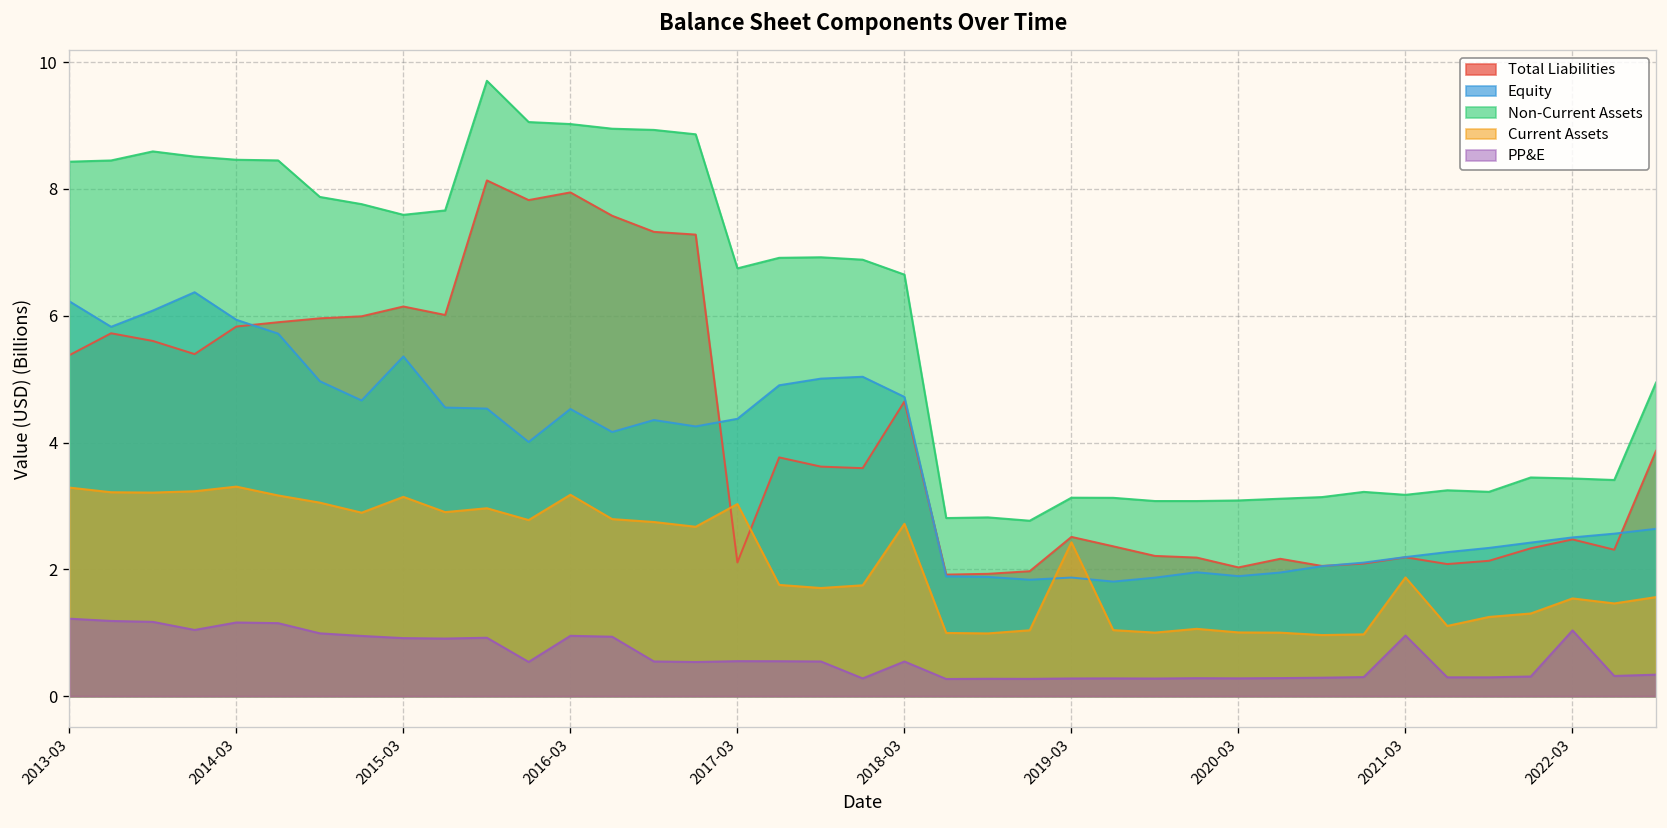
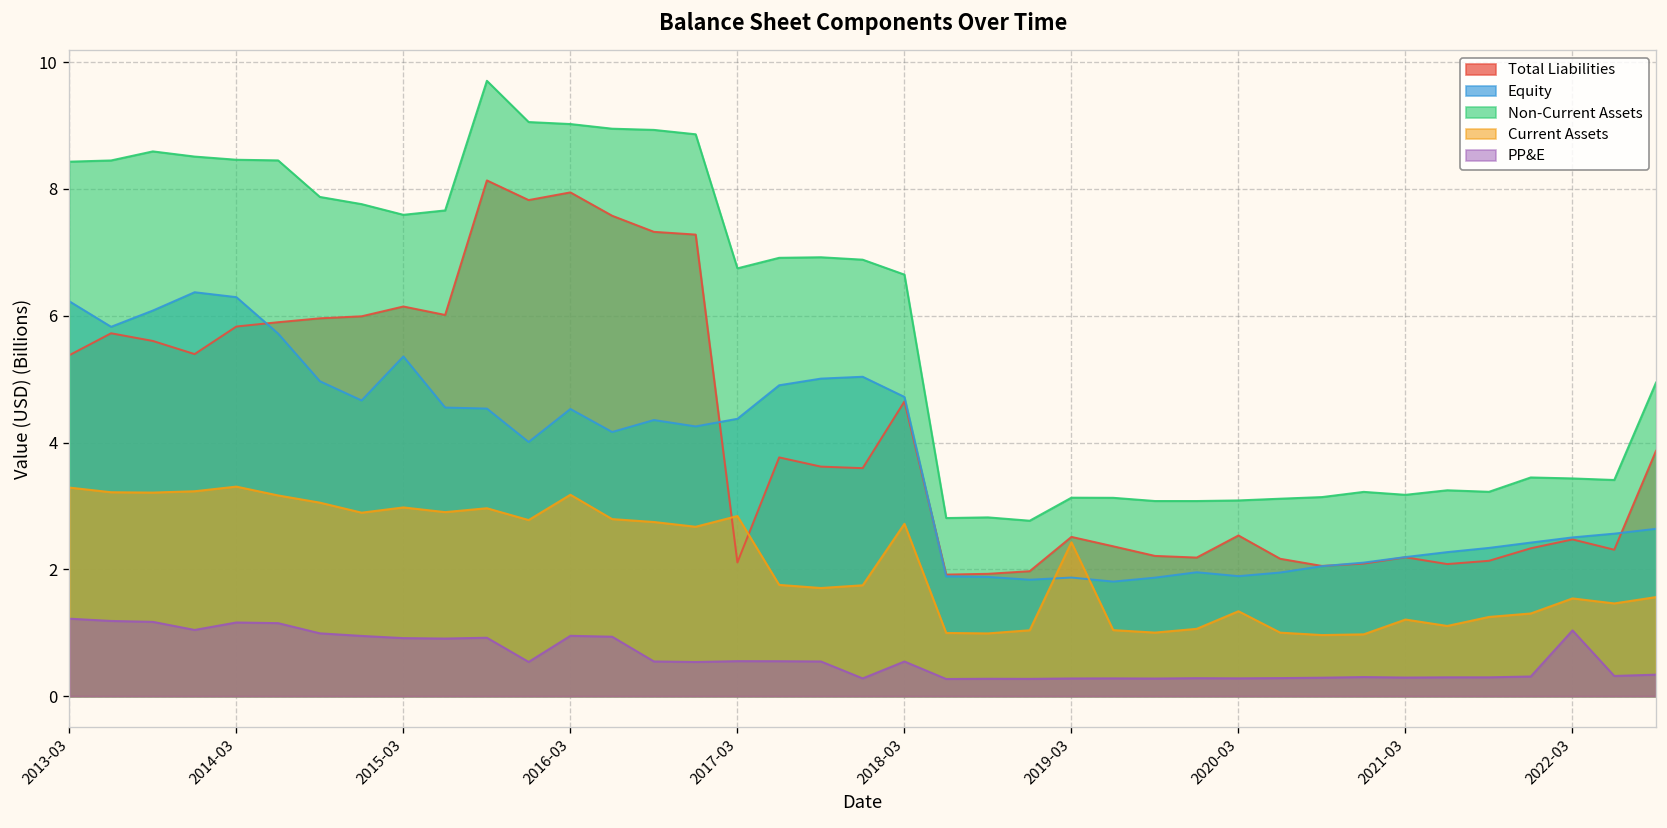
Equity, 2014-03: 5.9 -> 6.3
Current Assets, 2015-03: 3.1 -> 3.0
Current Assets, 2017-03: 3.0 -> 2.8
Total Liabilities, 2020-03: 2.0 -> 2.5
Current Assets, 2020-03: 1.0 -> 1.3
Current Assets, 2021-03: 1.9 -> 1.2
PP&E, 2021-03: 1.0 -> 0.3
